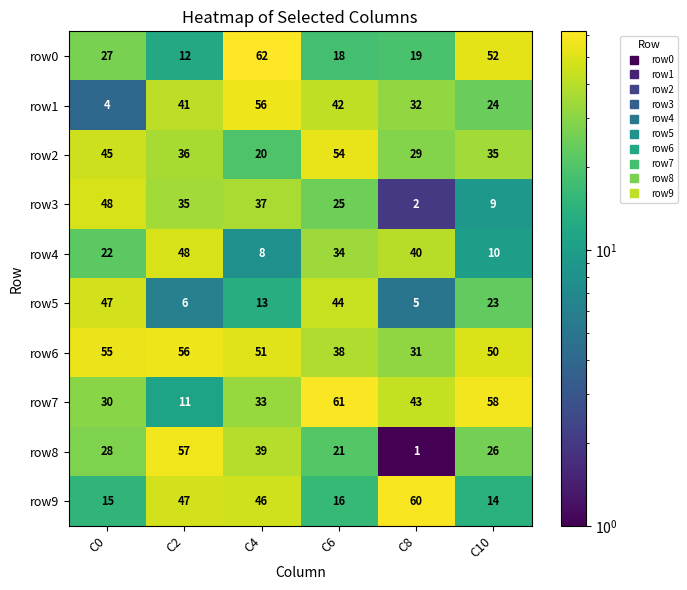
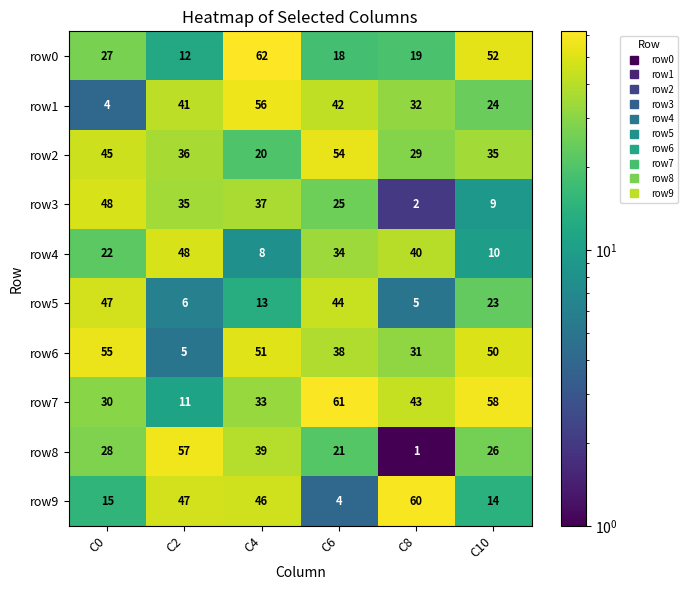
row6, C2: 56 -> 5
row9, C6: 16 -> 4
